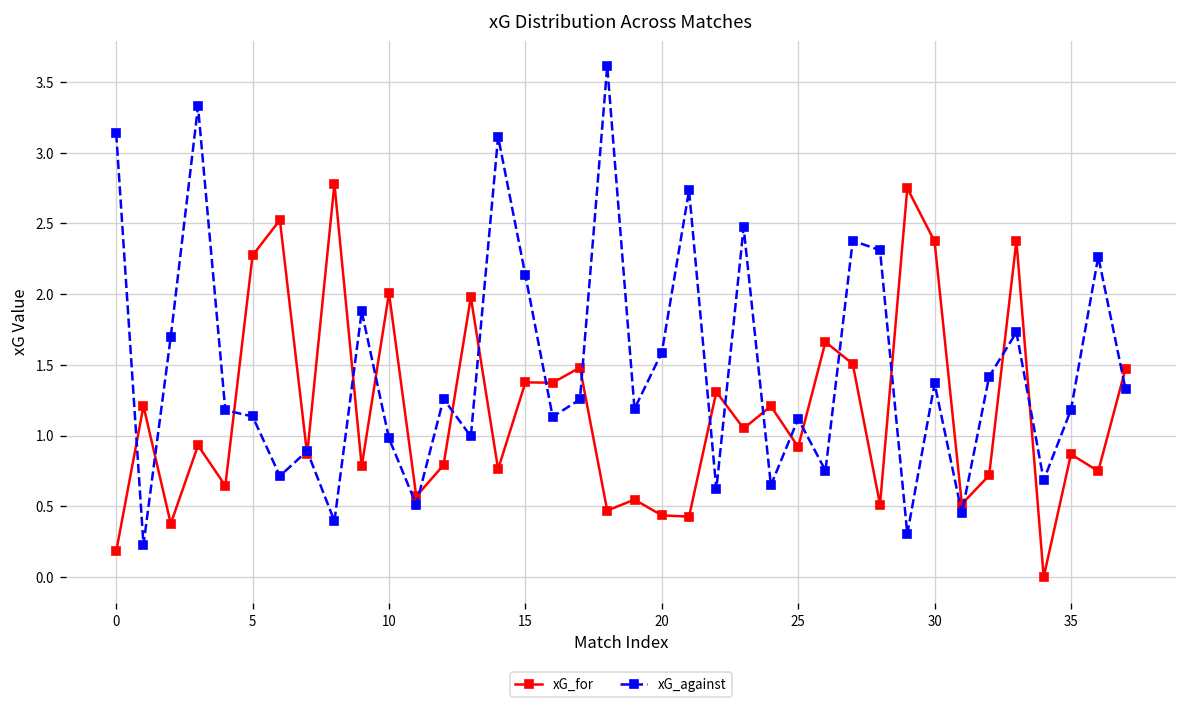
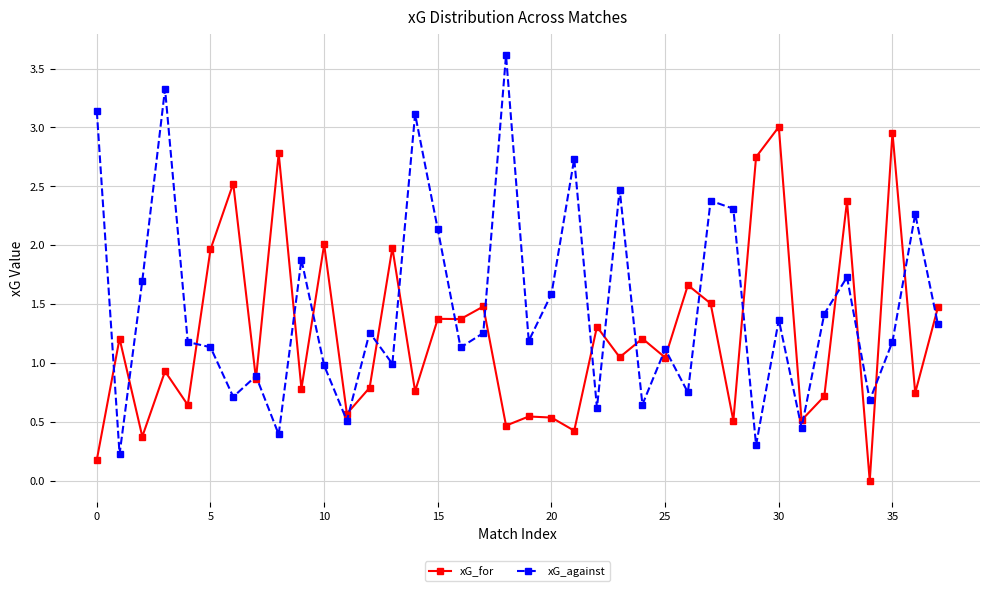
xG_for, 5: 2.27 -> 1.97
xG_for, 20: 0.44 -> 0.54
xG_for, 25: 0.92 -> 1.05
xG_for, 30: 2.37 -> 3.01
xG_for, 35: 0.87 -> 2.96
